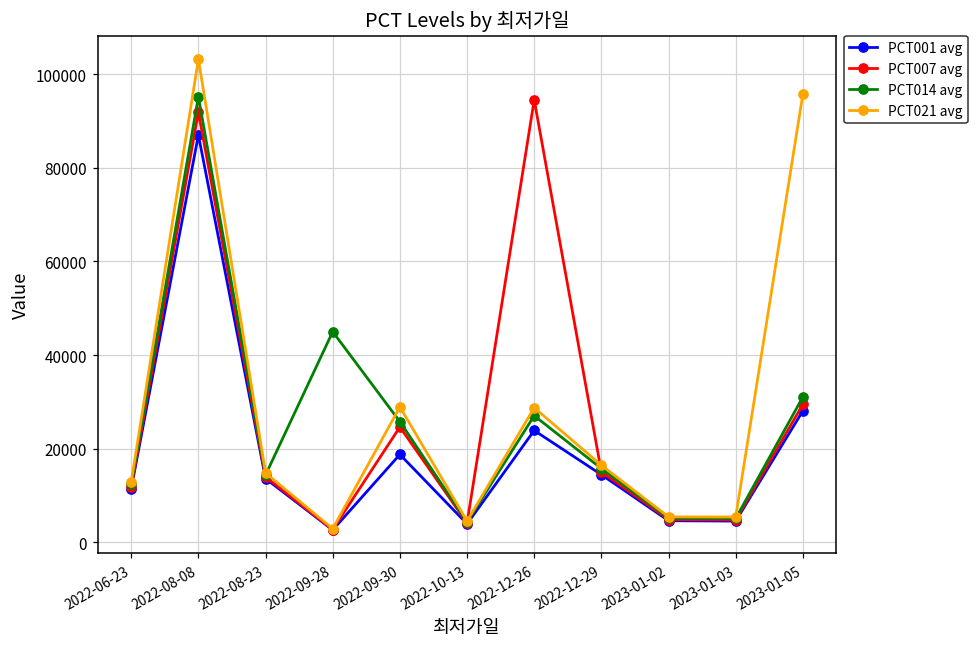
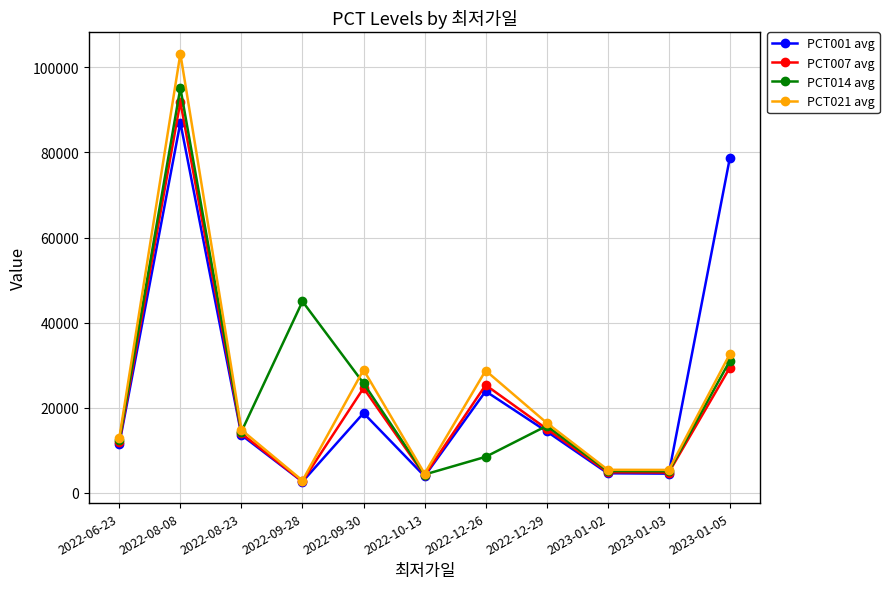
PCT007 avg, 2022-12-26: 95000 -> 25000
PCT014 avg, 2022-12-26: 27000 -> 8000
PCT001 avg, 2023-01-05: 28000 -> 79000
PCT021 avg, 2023-01-05: 96000 -> 33000
